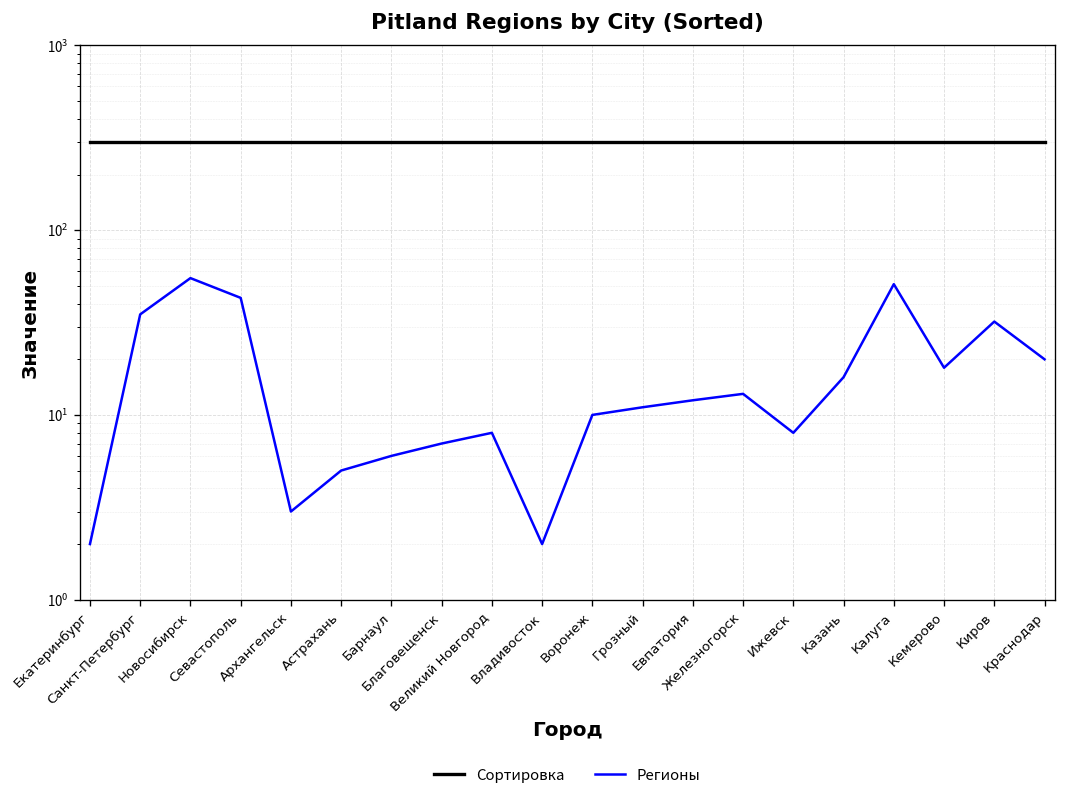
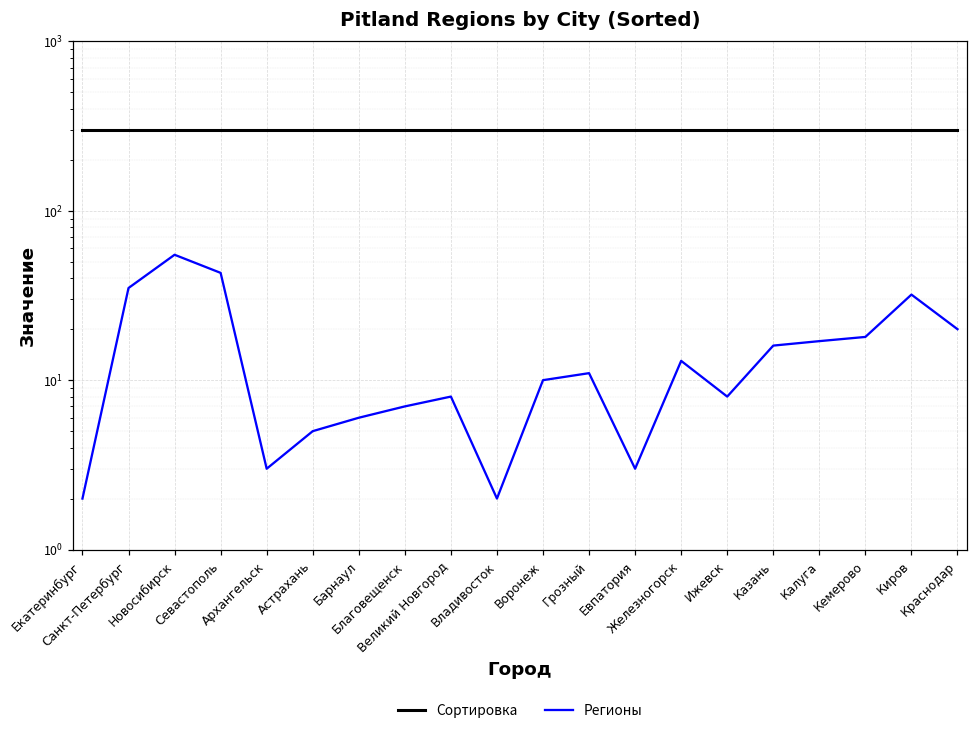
Регионы, Евпатория: 12 -> 3
Регионы, Калуга: 51 -> 17
